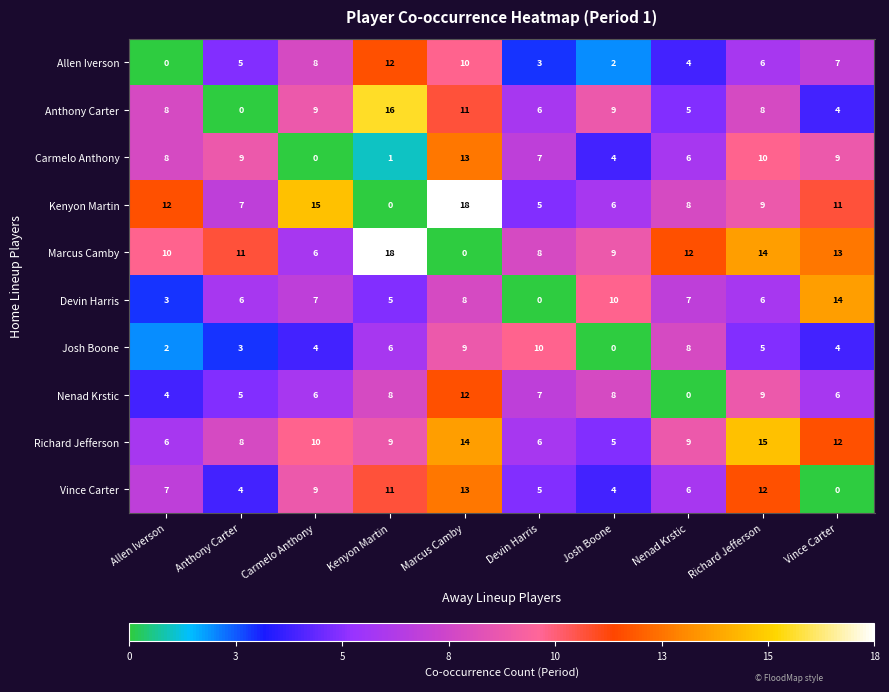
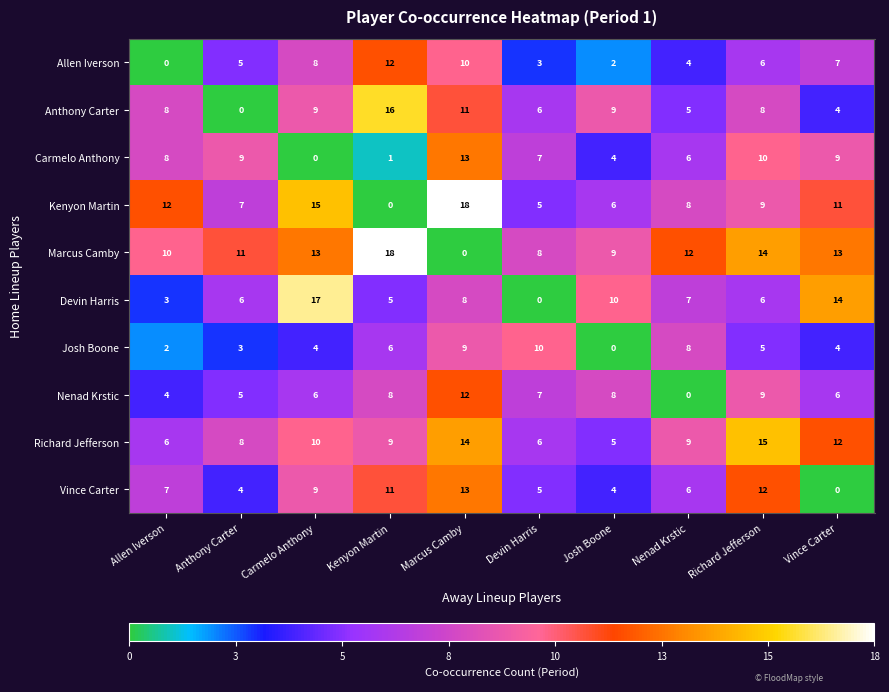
Marcus Camby, Carmelo Anthony: 6 -> 13
Devin Harris, Carmelo Anthony: 7 -> 17
